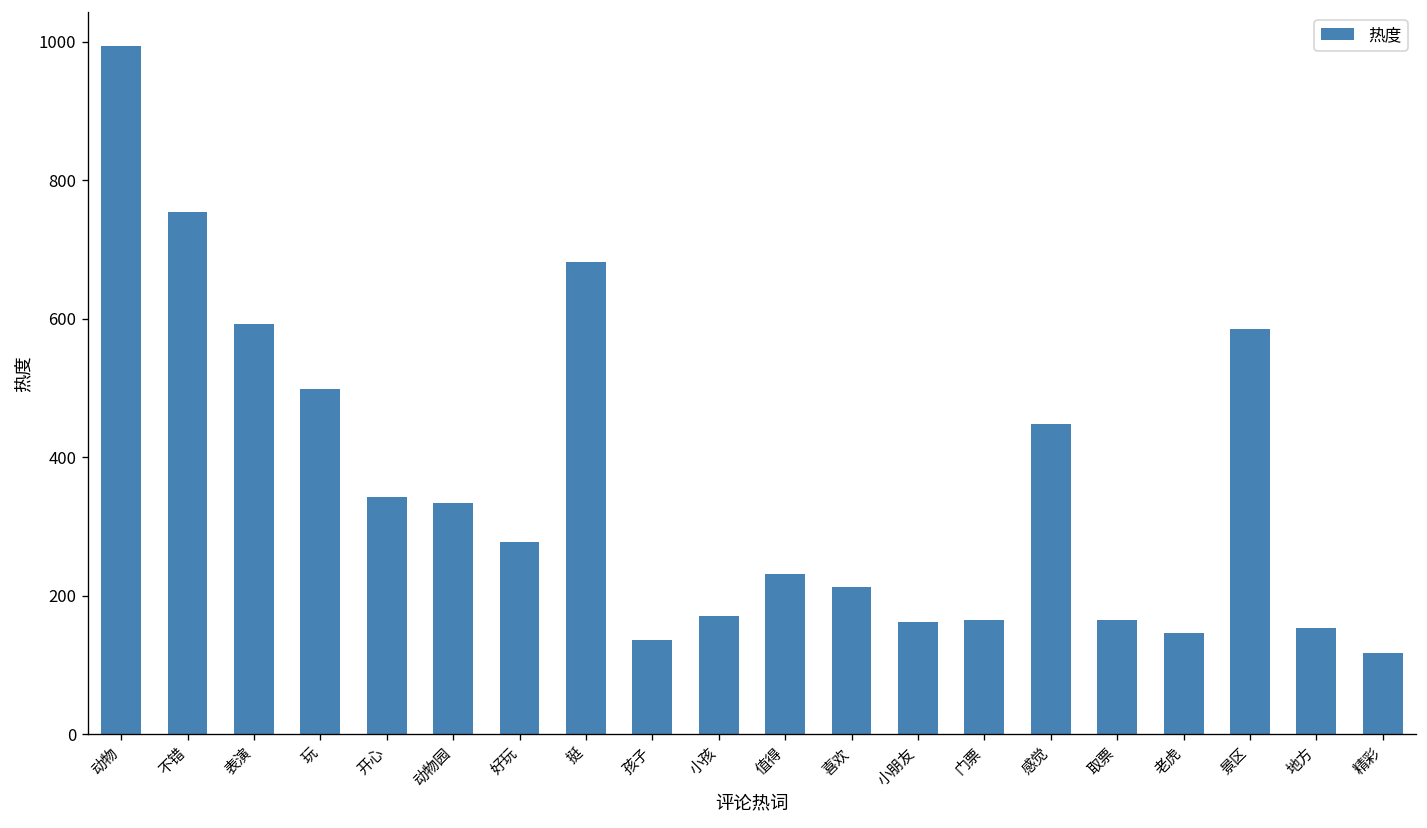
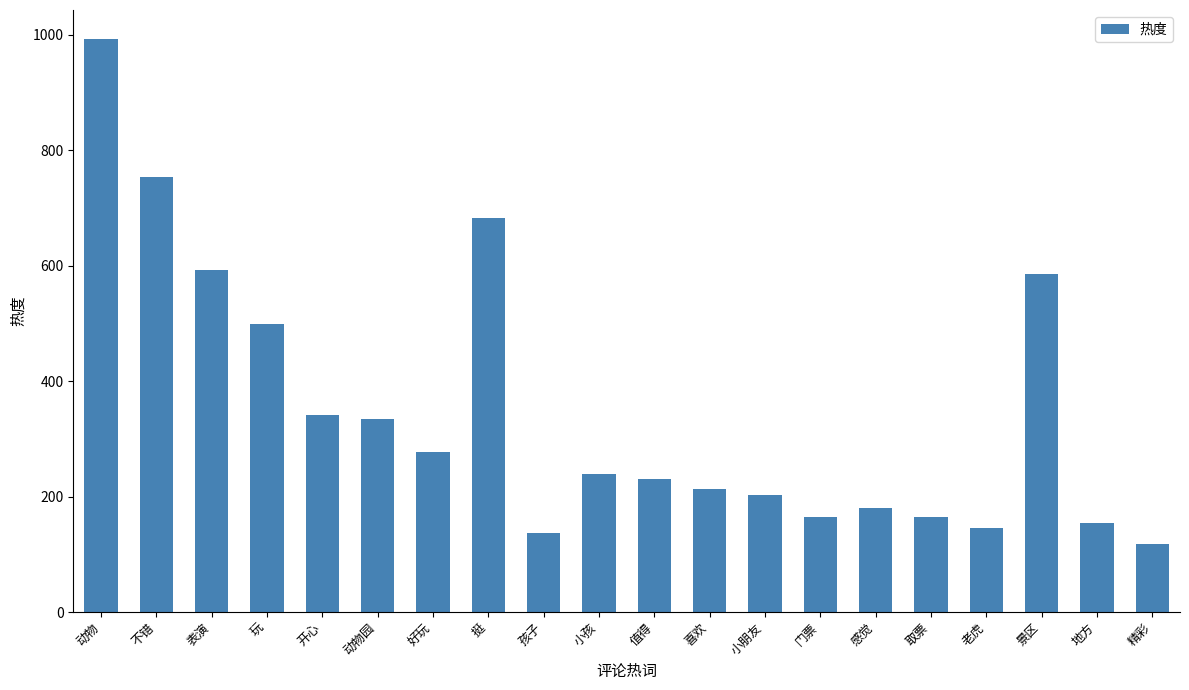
小孩: 170 -> 240
小朋友: 160 -> 200
感觉: 450 -> 180
